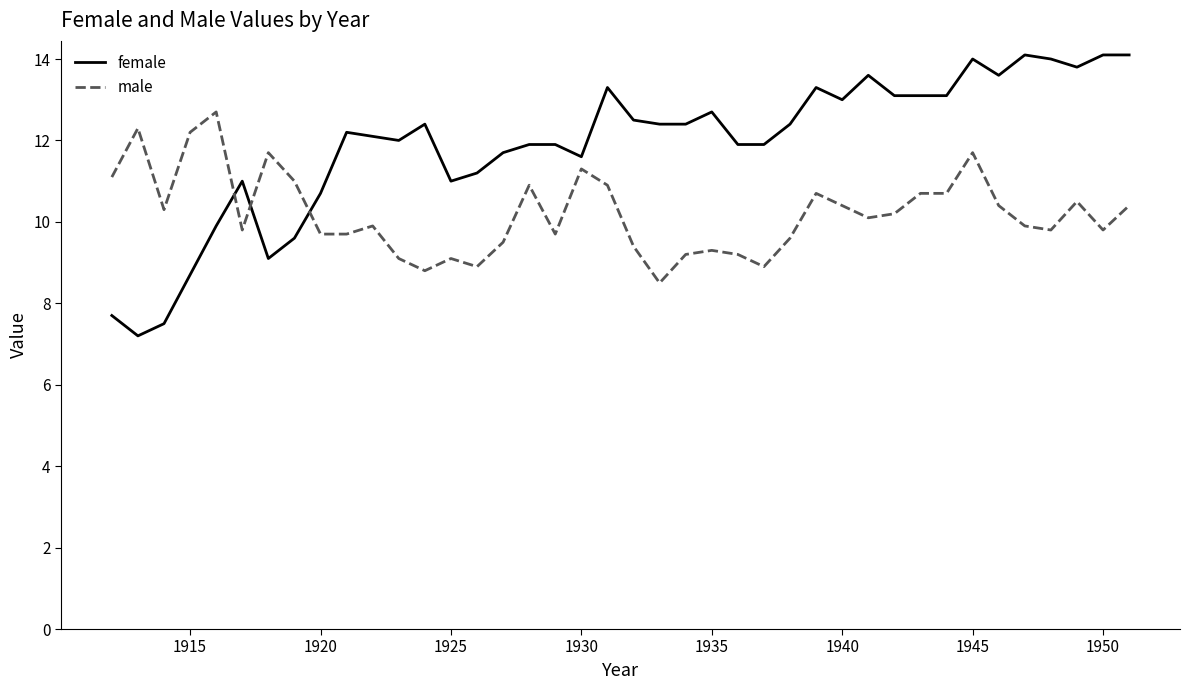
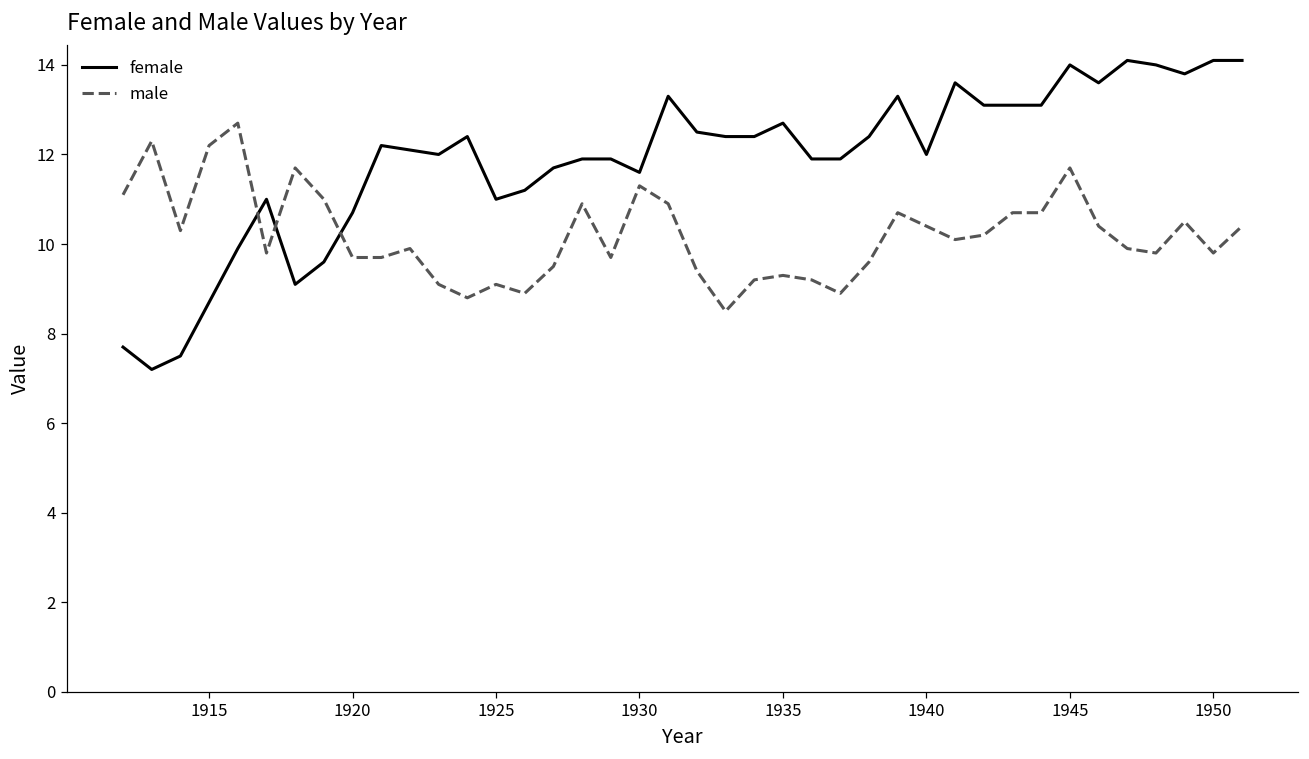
female, 1940: 13 -> 12
